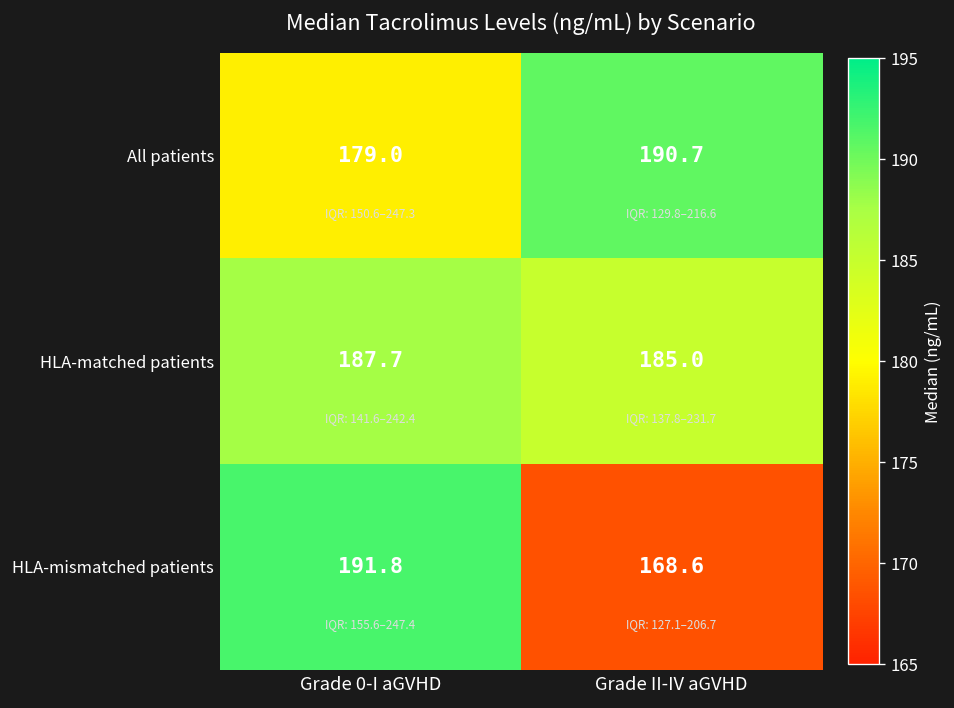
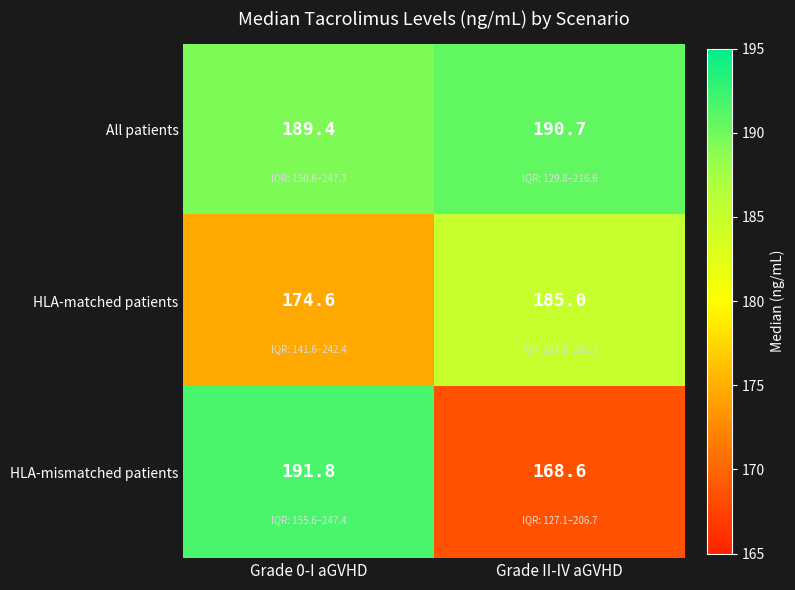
All patients, Grade 0-I aGVHD: 179.0 -> 189.4
HLA-matched patients, Grade 0-I aGVHD: 187.7 -> 174.6
